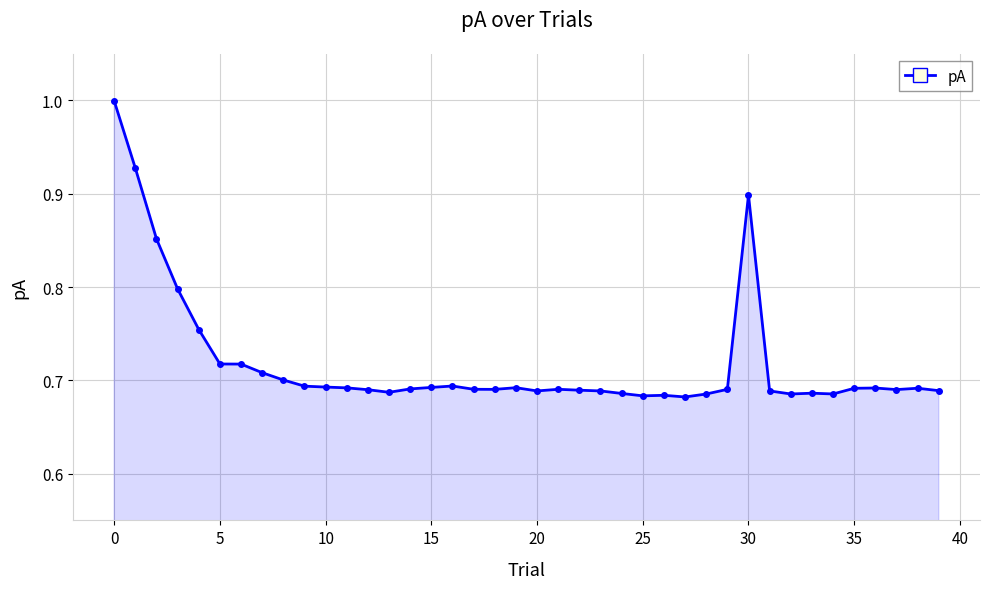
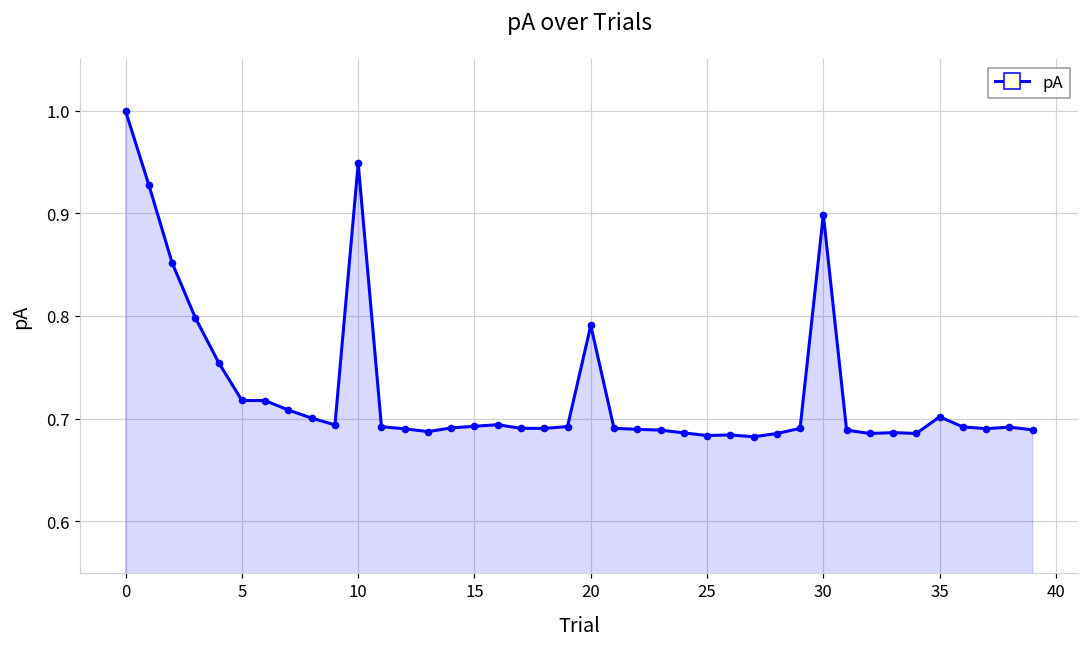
10: 0.69 -> 0.95
20: 0.69 -> 0.79
35: 0.69 -> 0.70
